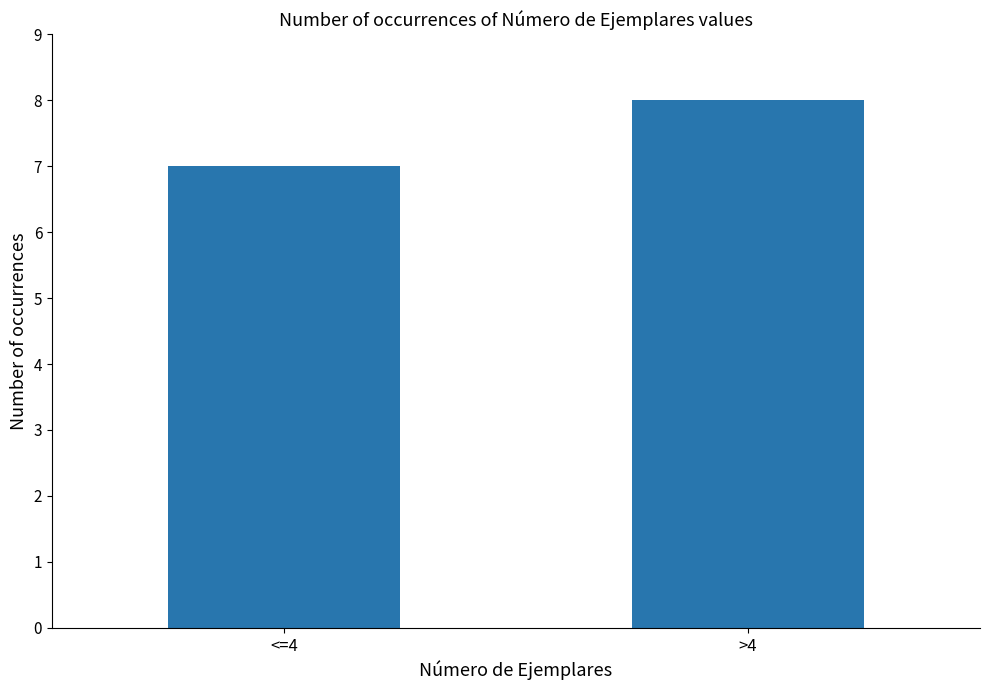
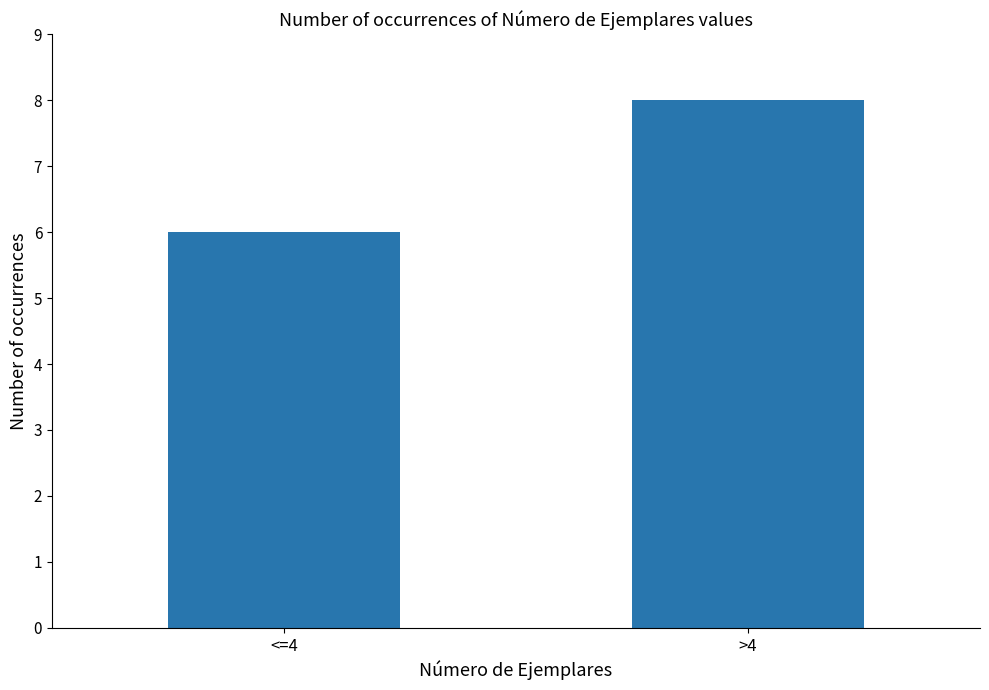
<=4: 7 -> 6
